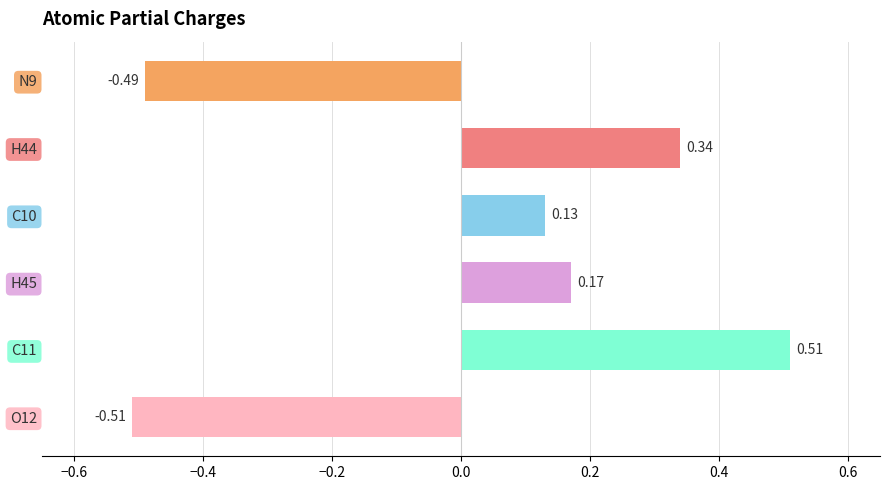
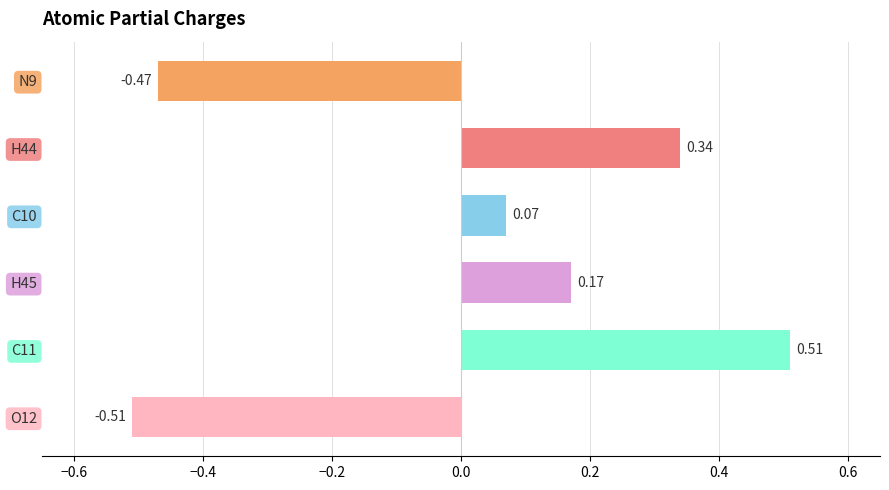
N9: -0.49 -> -0.47
C10: 0.13 -> 0.07
